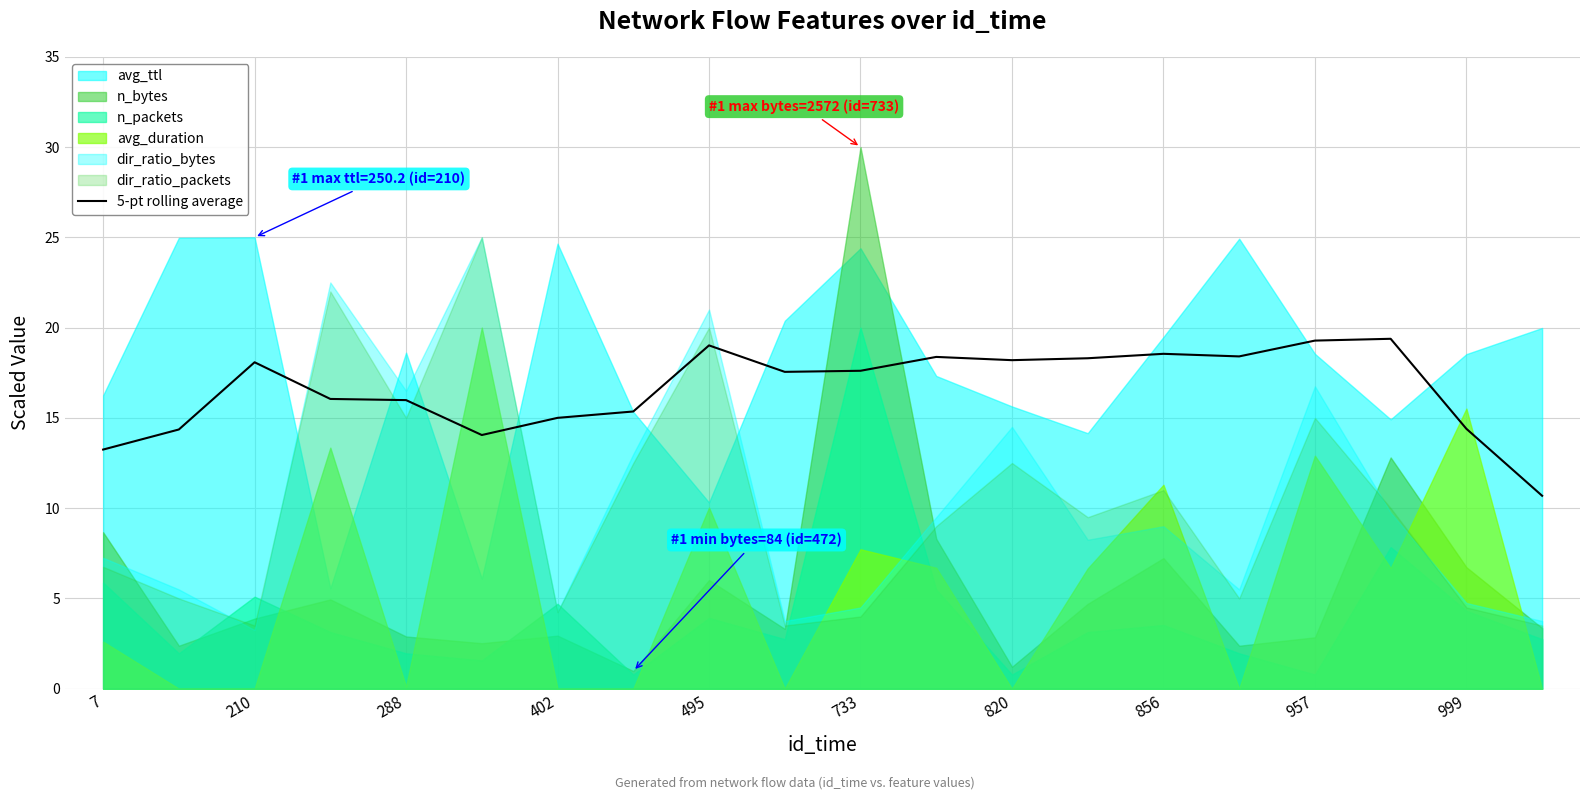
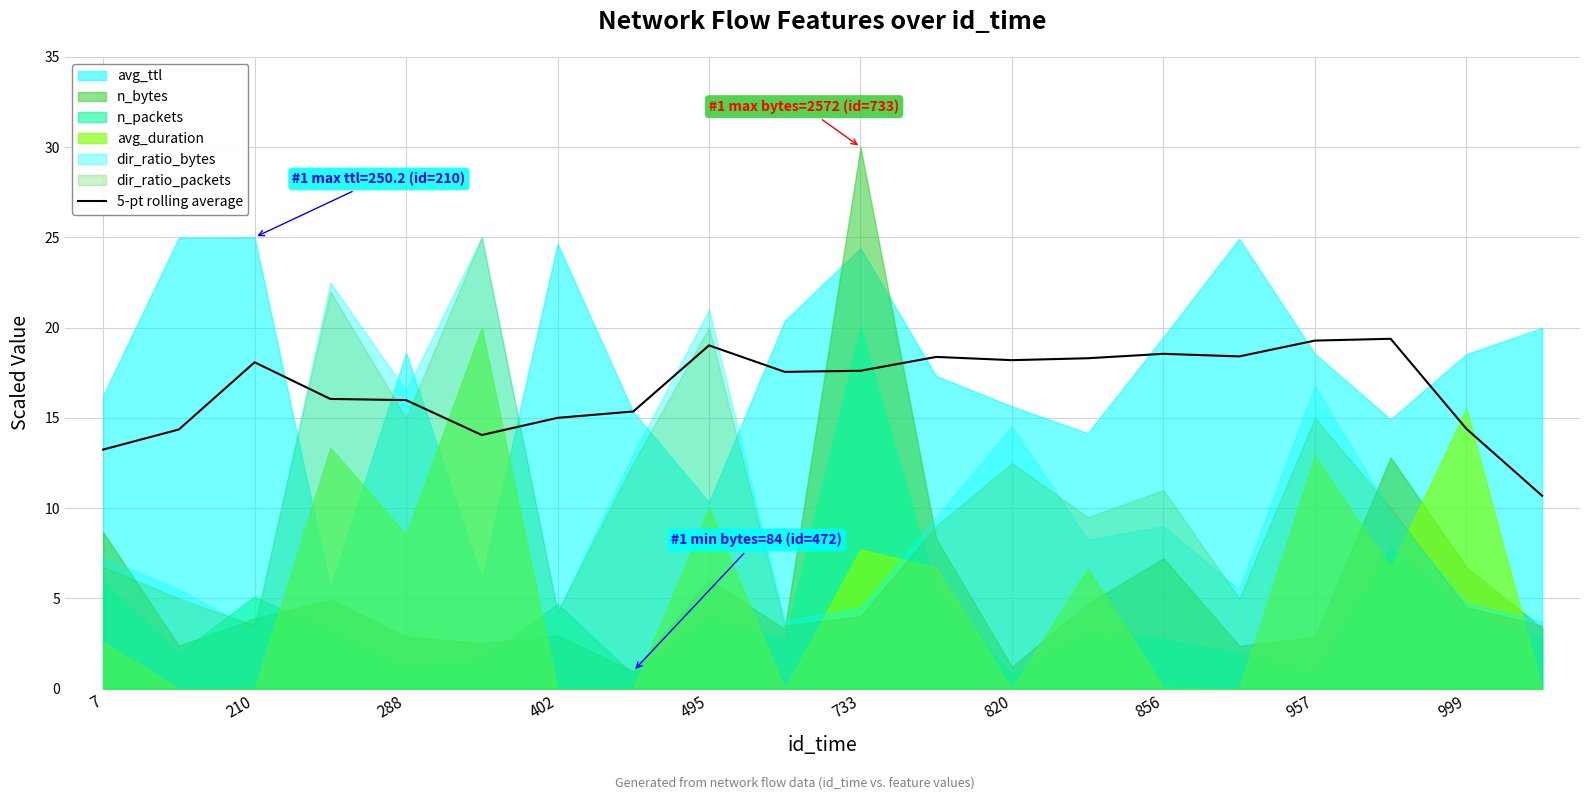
n_packets, 288: 2.0 -> 1.2
avg_duration, 288: 0.1 -> 8.6
n_packets, 856: 3.5 -> 2.7
avg_duration, 856: 11.3 -> 0.1
